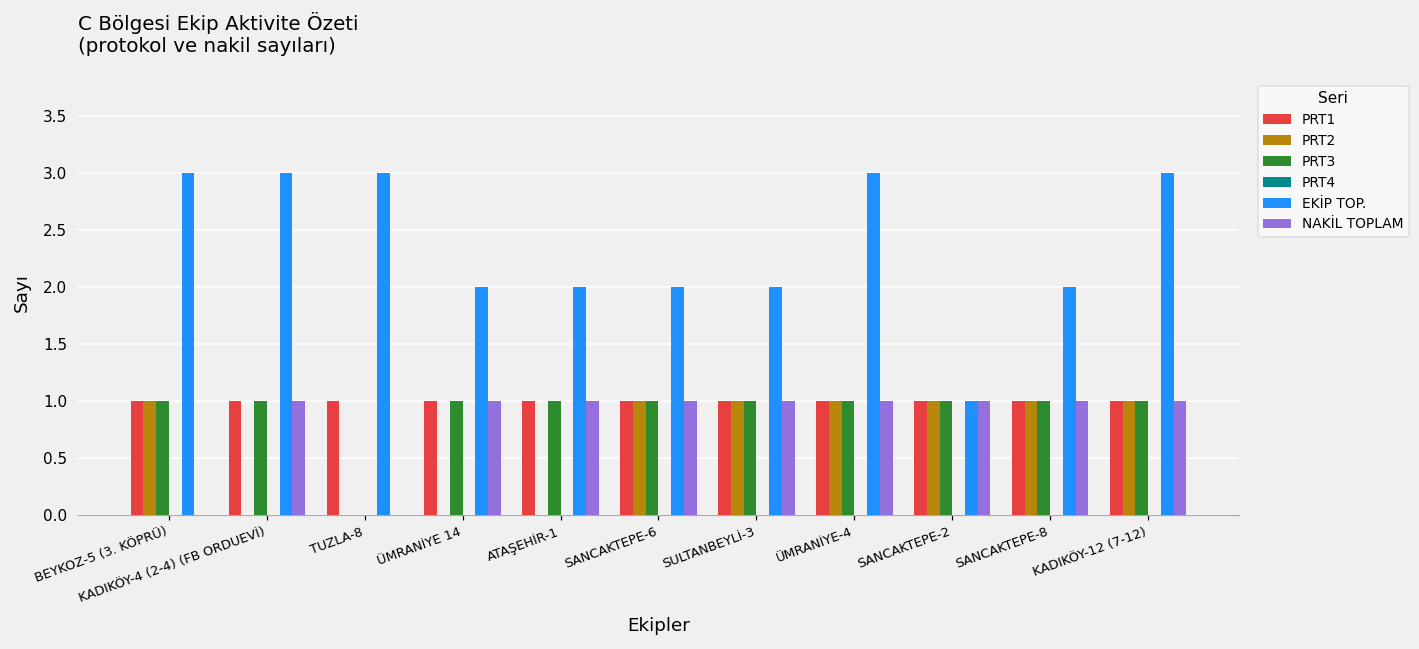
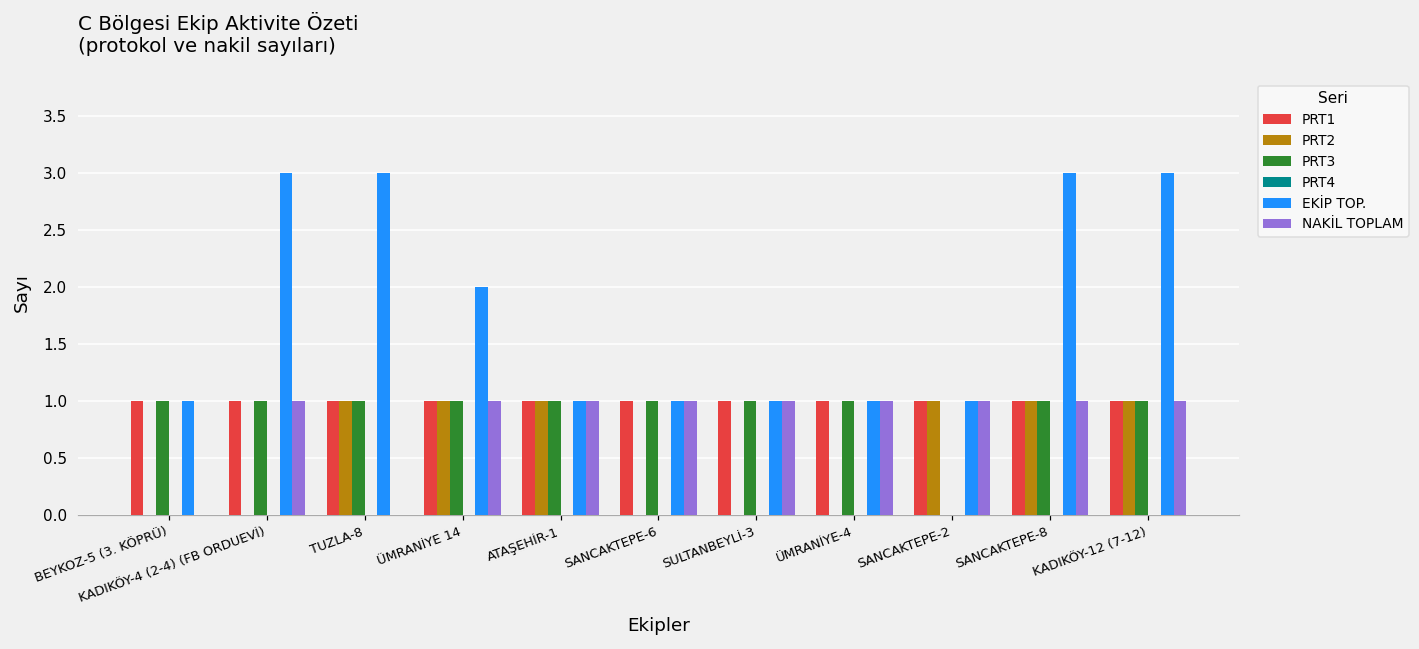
PRT2, BEYKOZ-5 (3. KÖPRÜ): 1 -> 0
EKİP TOP., BEYKOZ-5 (3. KÖPRÜ): 3 -> 1
PRT2, TUZLA-8: 0 -> 1
PRT3, TUZLA-8: 0 -> 1
PRT2, ÜMRANİYE 14: 0 -> 1
PRT2, ATAŞEHİR-1: 0 -> 1
EKİP TOP., ATAŞEHİR-1: 2 -> 1
PRT2, SANCAKTEPE-6: 1 -> 0
EKİP TOP., SANCAKTEPE-6: 2 -> 1
PRT2, SULTANBEYLİ-3: 1 -> 0
EKİP TOP., SULTANBEYLİ-3: 2 -> 1
PRT2, ÜMRANİYE-4: 1 -> 0
EKİP TOP., ÜMRANİYE-4: 3 -> 1
PRT3, SANCAKTEPE-2: 1 -> 0
EKİP TOP., SANCAKTEPE-8: 2 -> 3
